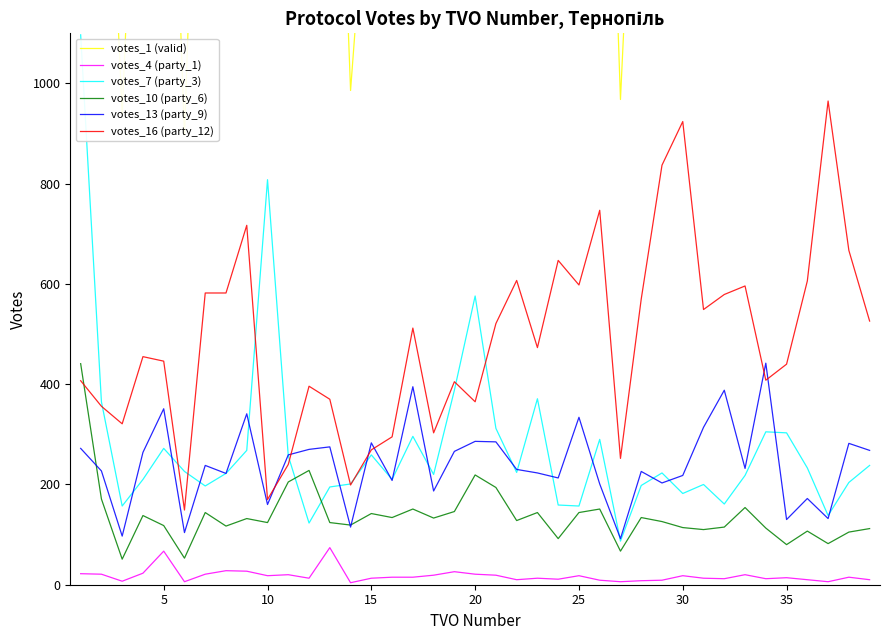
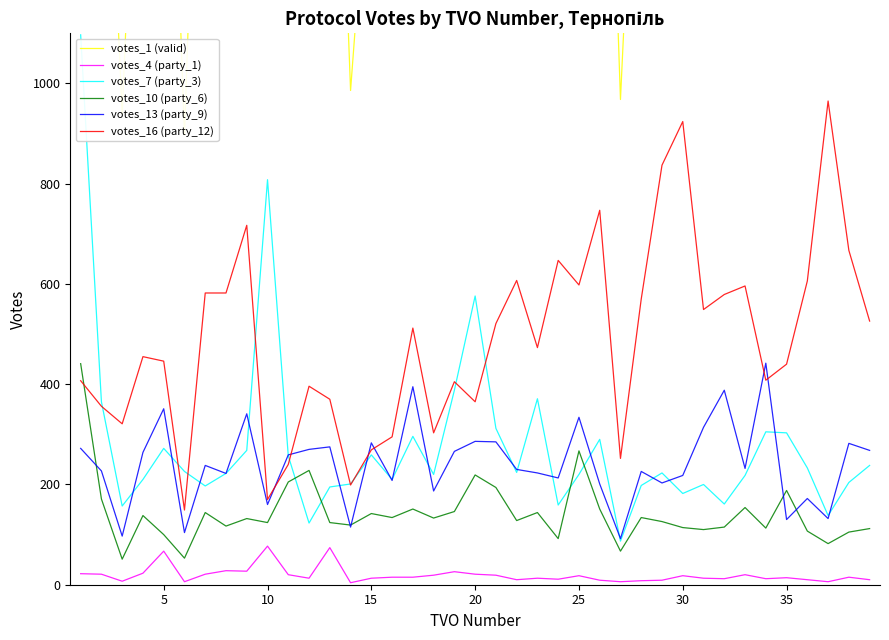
votes_10 (party_6), 5: 120 -> 100
votes_4 (party_1), 10: 20 -> 80
votes_7 (party_3), 25: 160 -> 220
votes_10 (party_6), 25: 140 -> 270
votes_10 (party_6), 35: 80 -> 190
